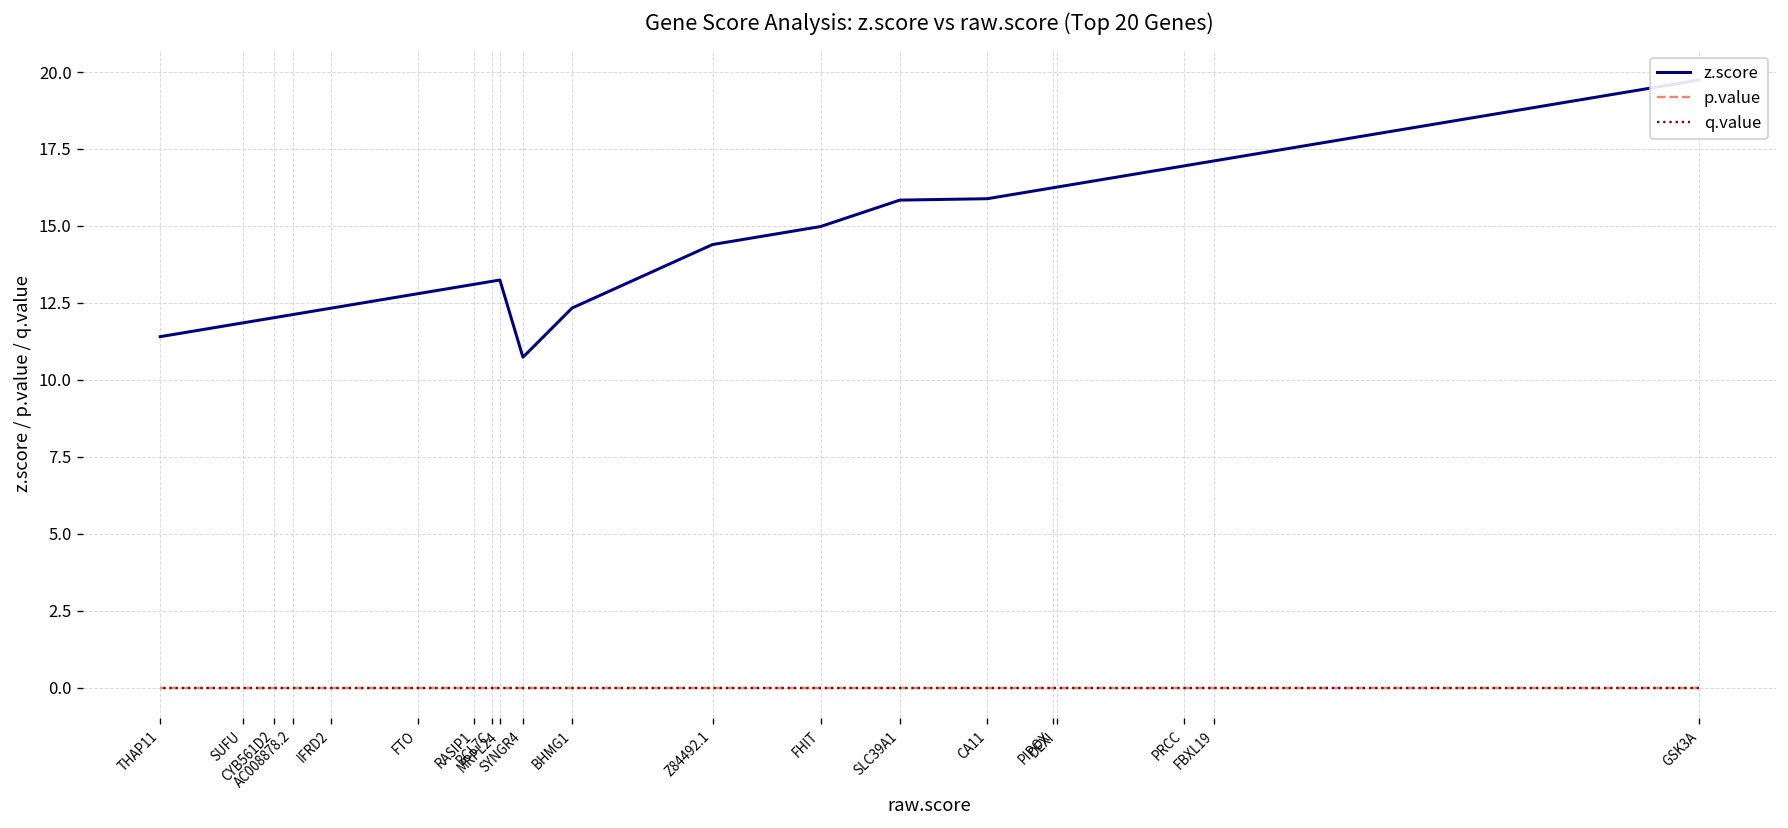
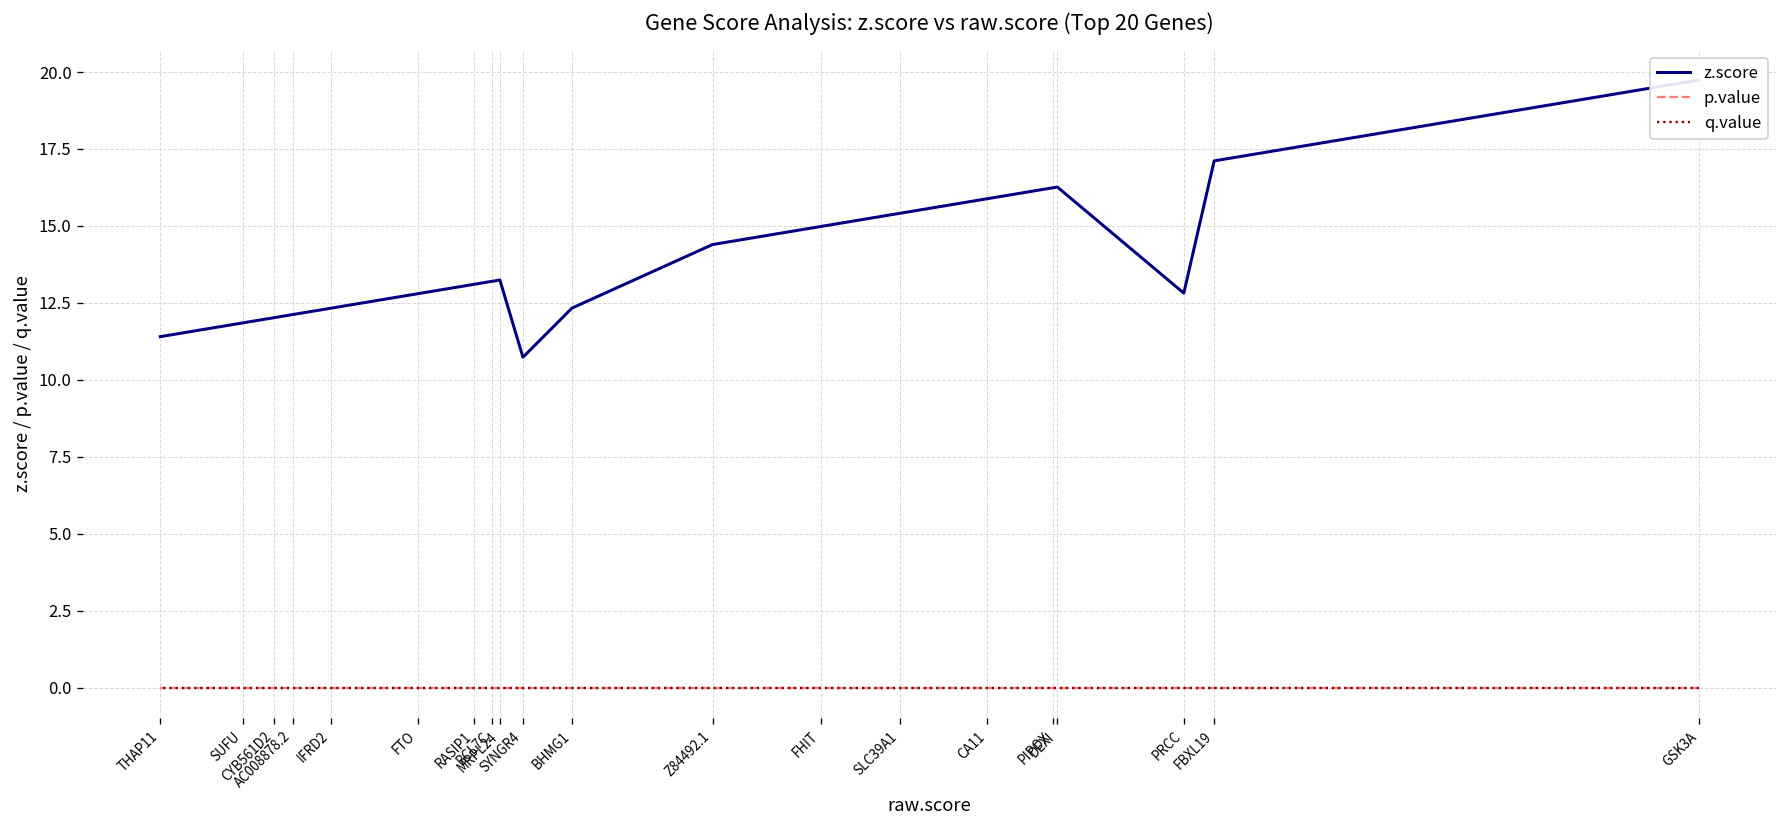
z.score, SLC39A1: 15.8 -> 15.4
z.score, PRCC: 16.9 -> 12.8
